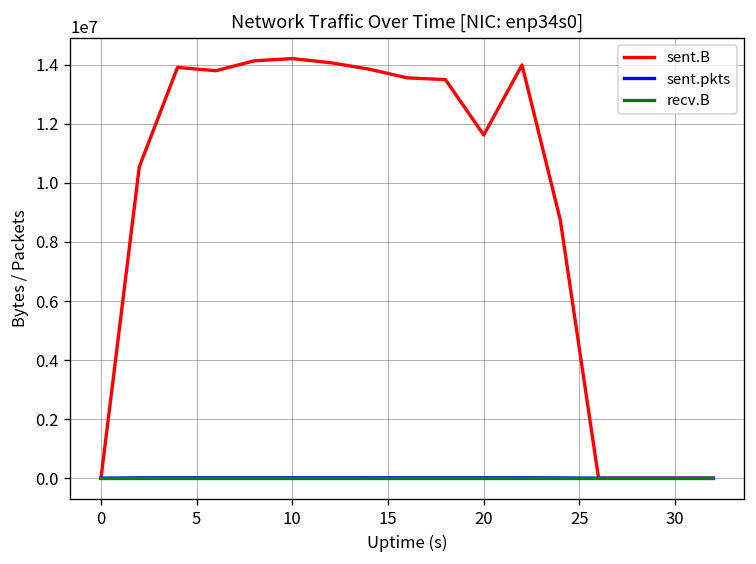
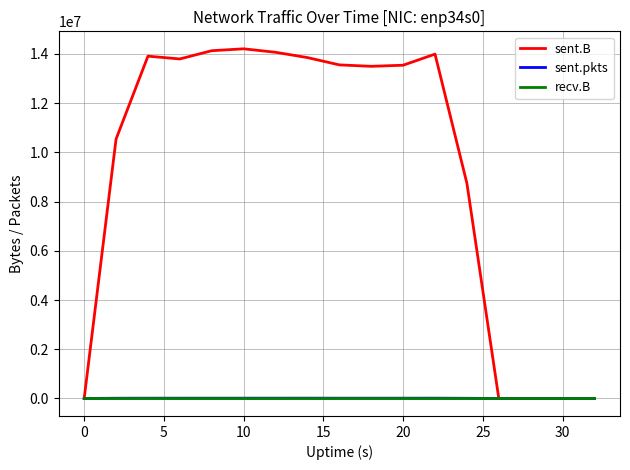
sent.B, 20: 11600000 -> 13500000
